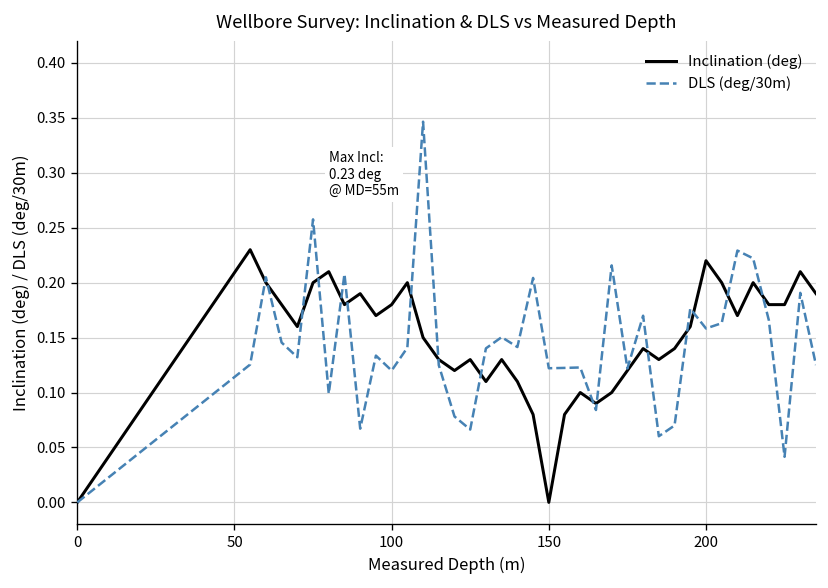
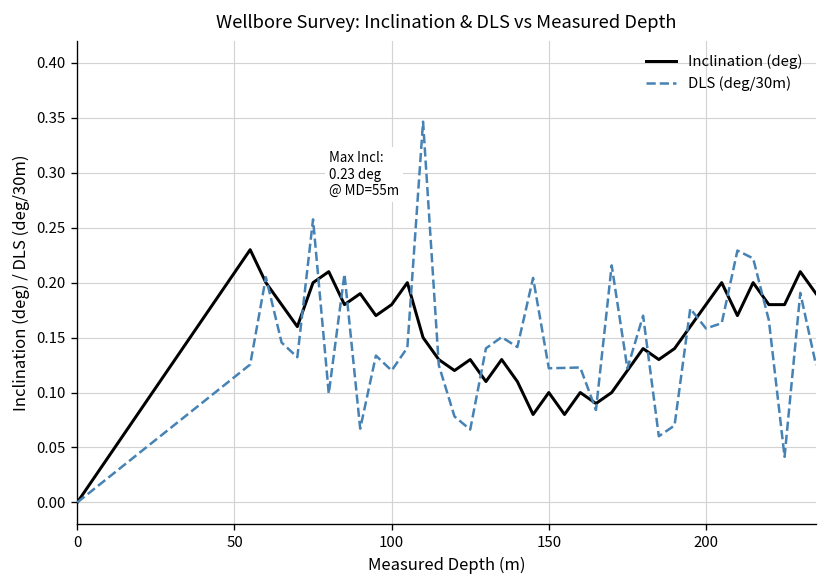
Inclination (deg), 150: 0.0 -> 0.1
Inclination (deg), 200: 0.22 -> 0.18
